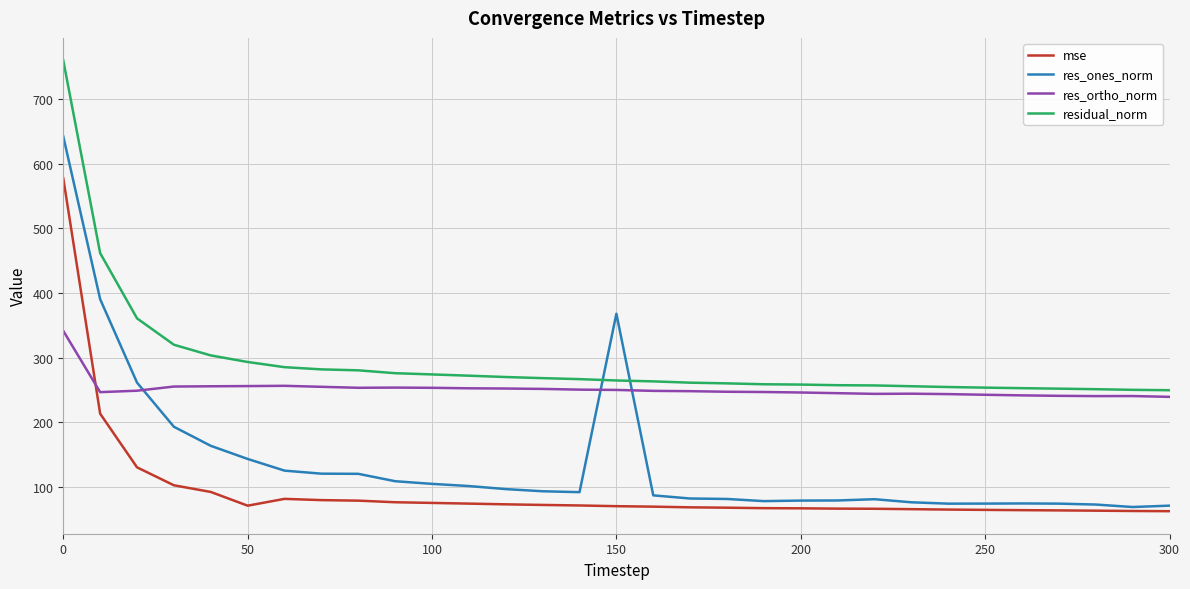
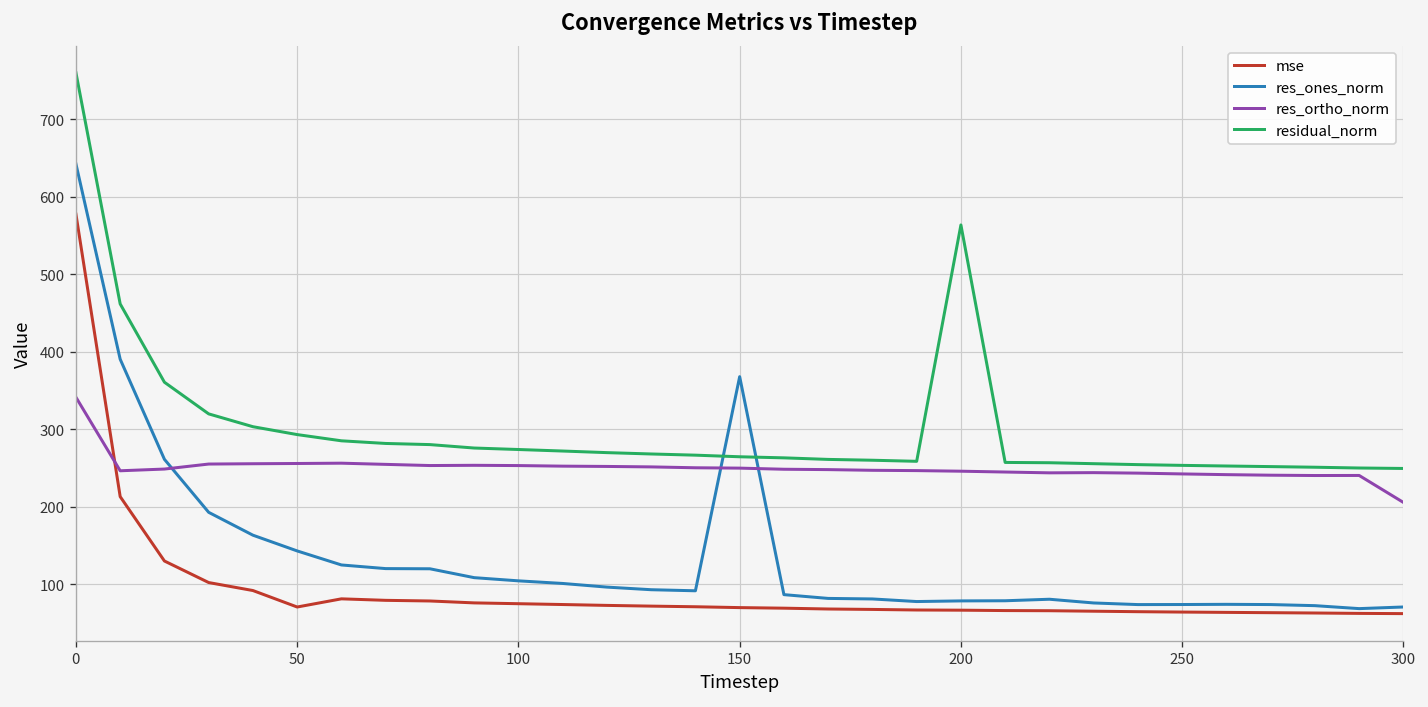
residual_norm, 200: 260 -> 560
res_ortho_norm, 300: 240 -> 210
